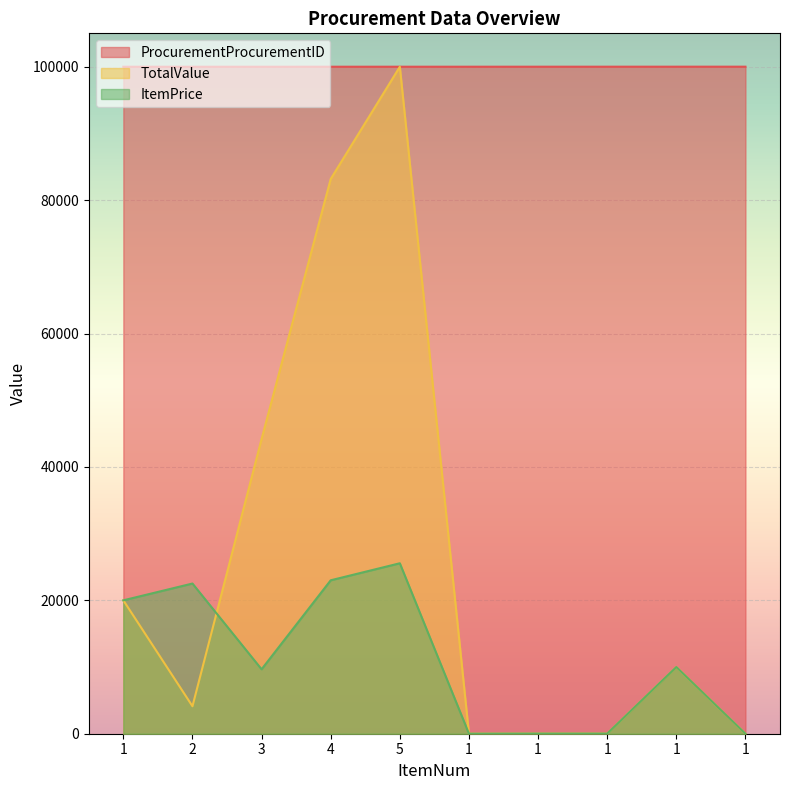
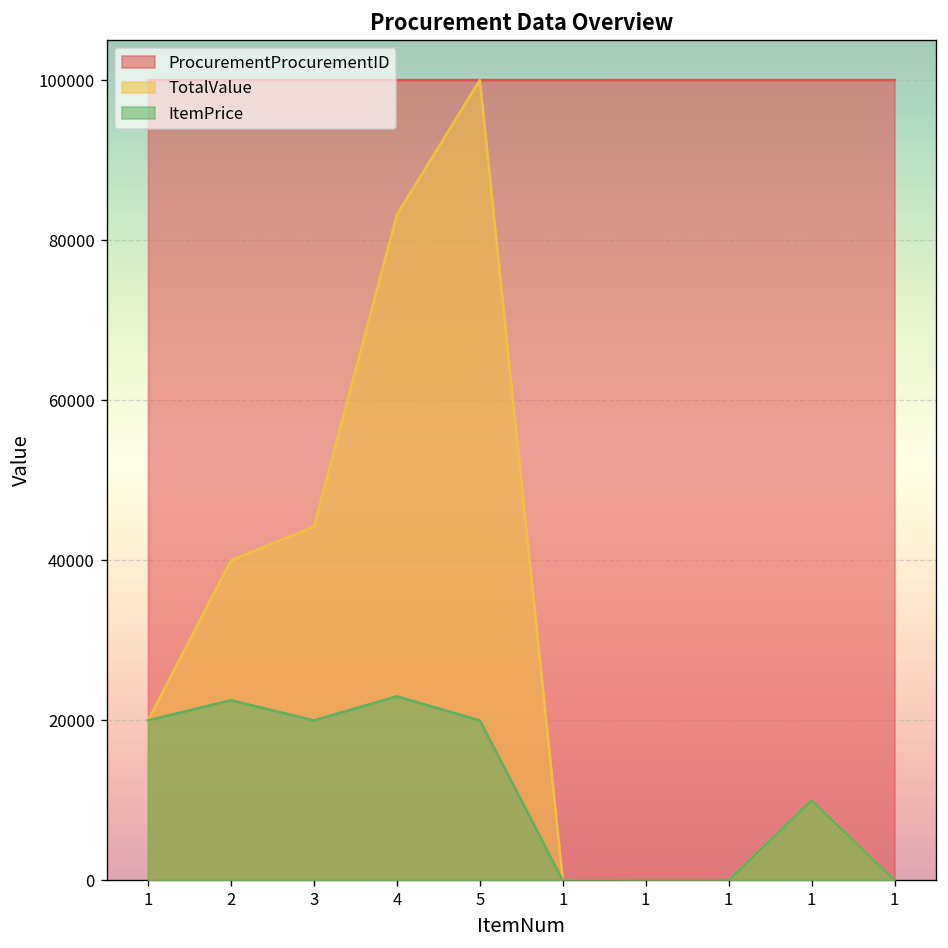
TotalValue, 2: 4000 -> 40000
ItemPrice, 3: 10000 -> 20000
ItemPrice, 5: 26000 -> 20000
